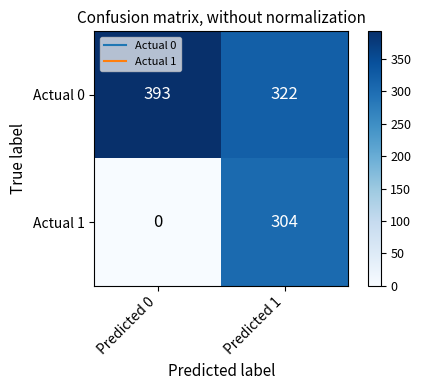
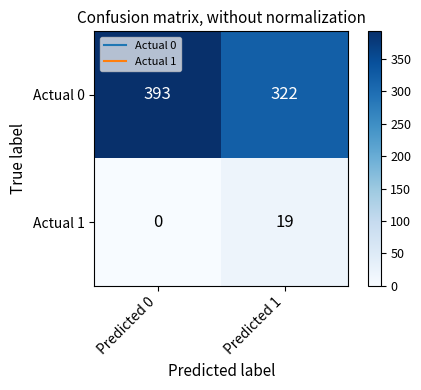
Actual 1, Predicted 1: 304 -> 19
